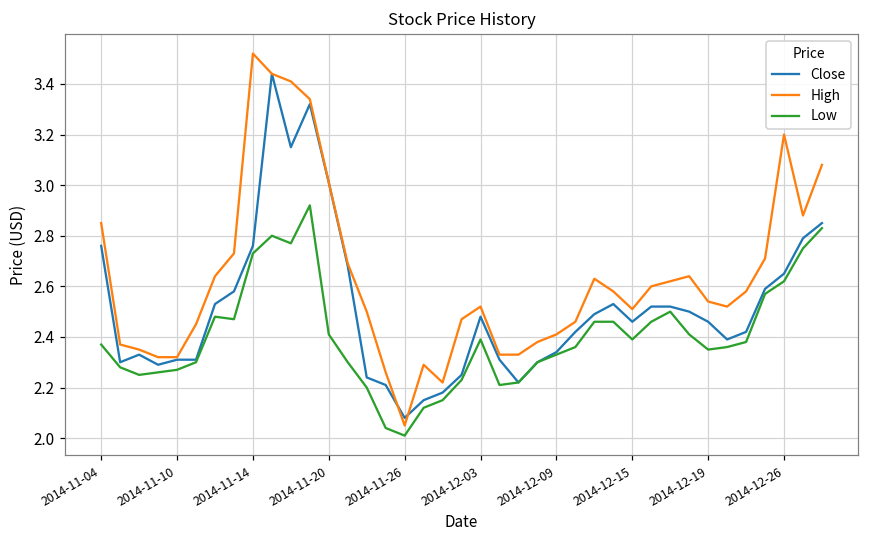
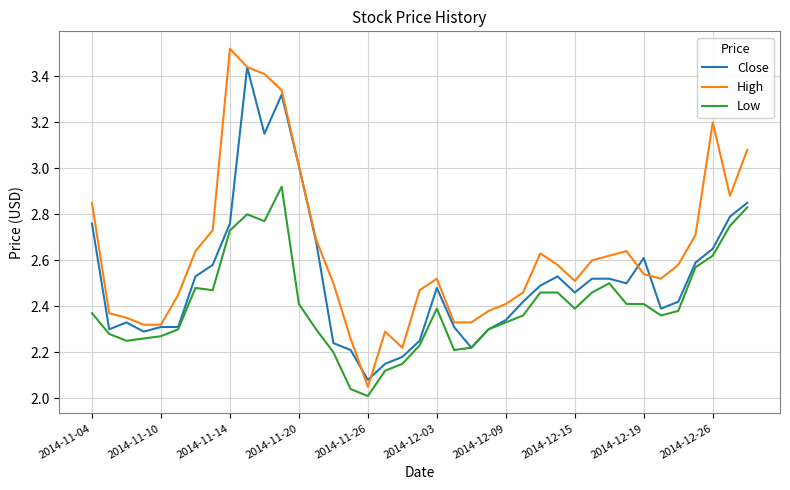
Close, 2014-12-19: 2.46 -> 2.61
Low, 2014-12-19: 2.35 -> 2.41
